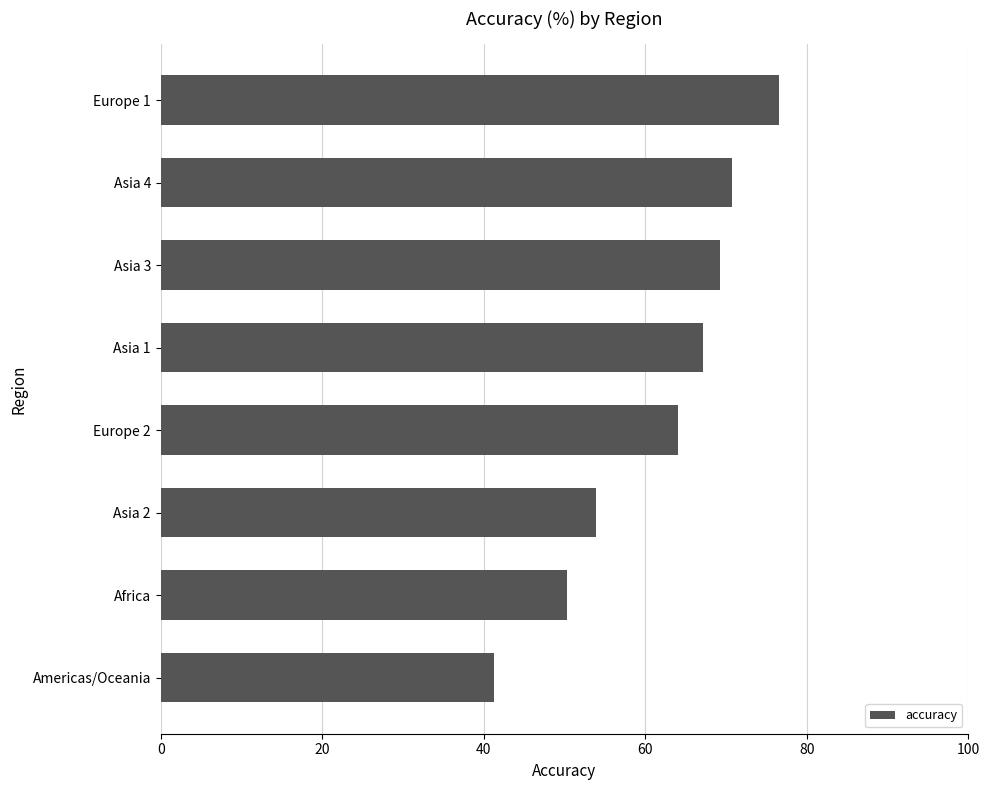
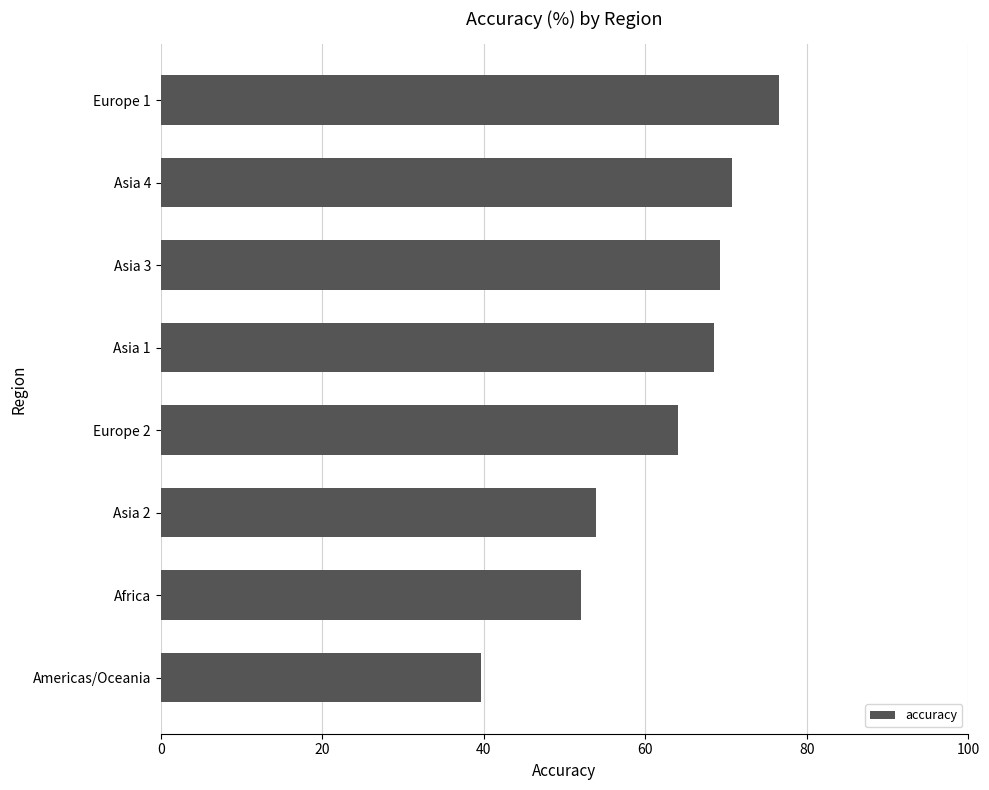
Asia 1: 67 -> 69
Africa: 50 -> 52
Americas/Oceania: 41 -> 40
